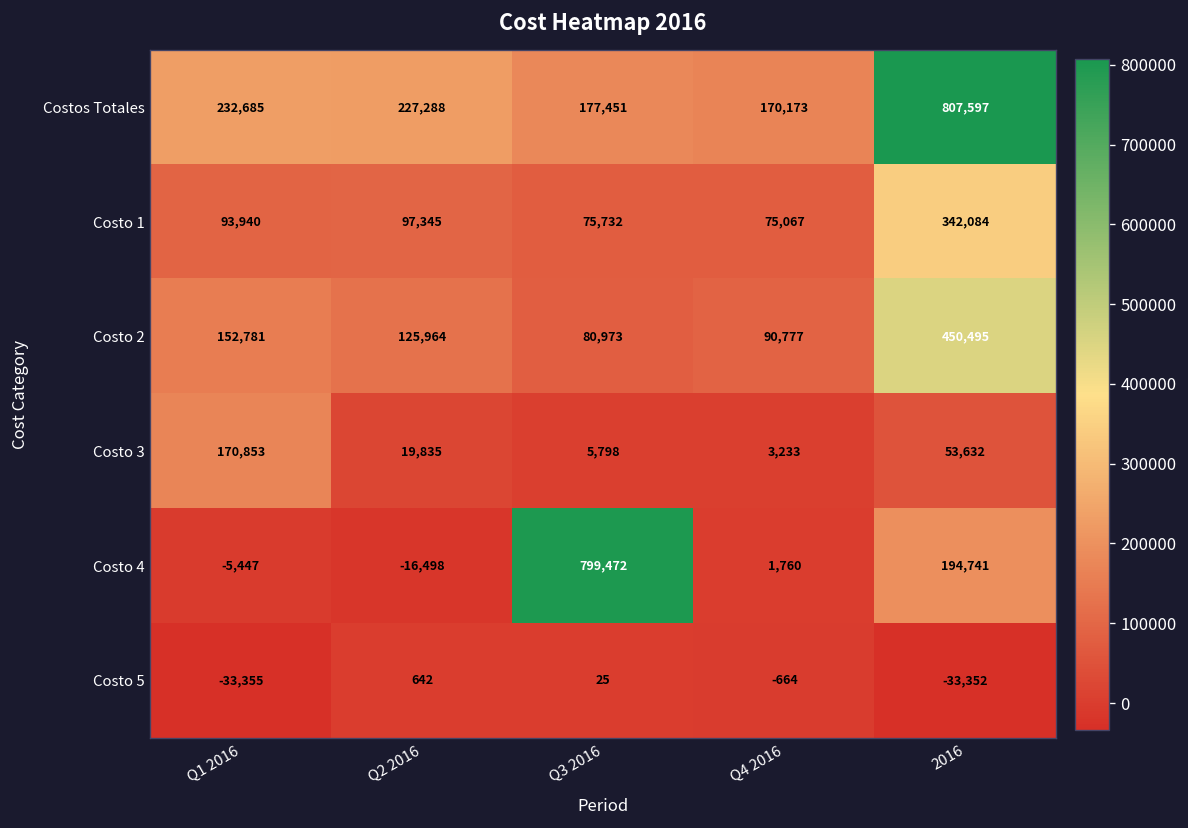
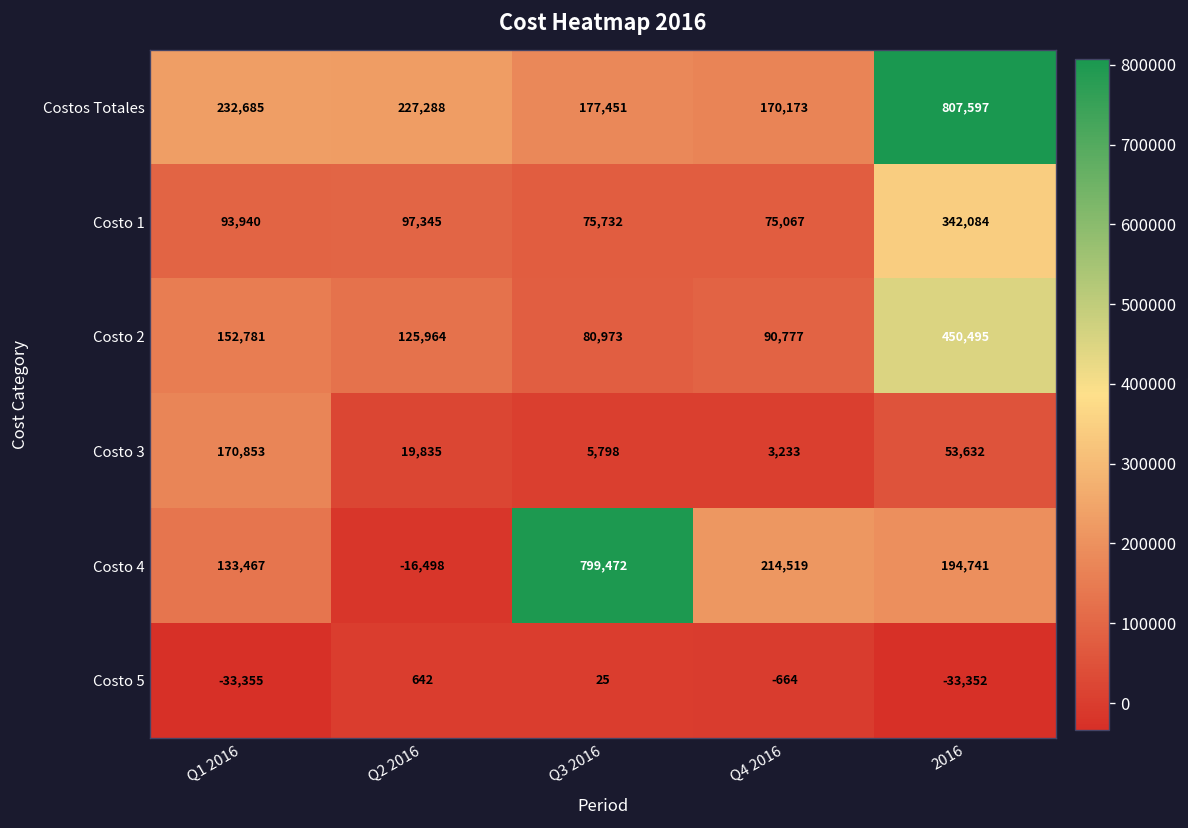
Costo 4, Q1 2016: -5,447 -> 133,467
Costo 4, Q4 2016: 1,760 -> 214,519
